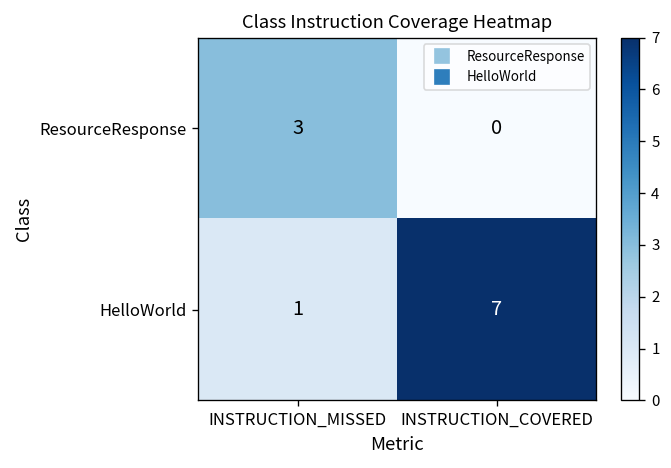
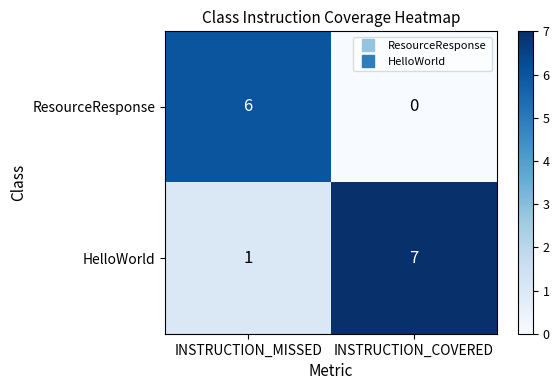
ResourceResponse, INSTRUCTION_MISSED: 3 -> 6
